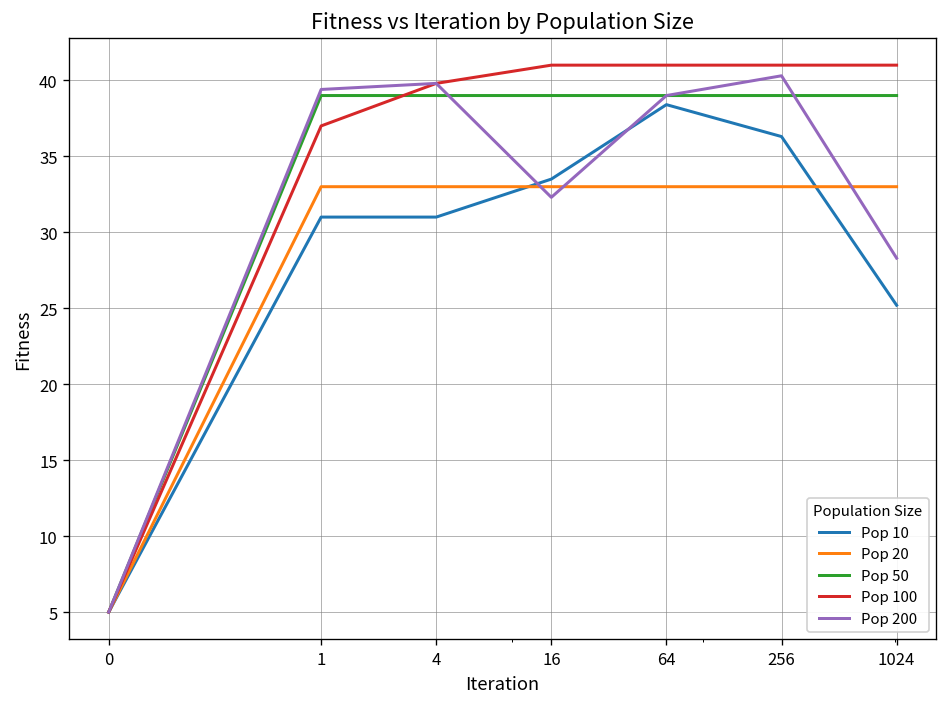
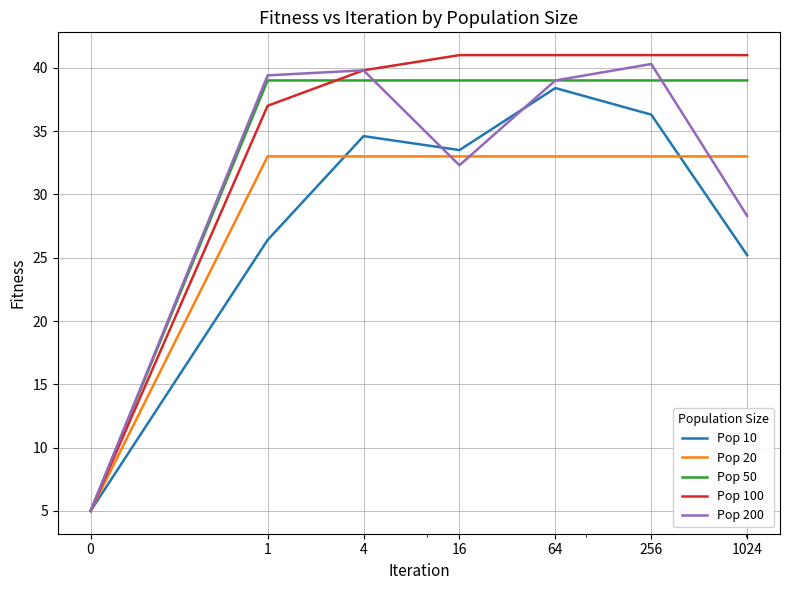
Pop 10, 1: 31.0 -> 26.4
Pop 10, 4: 31.0 -> 34.6
